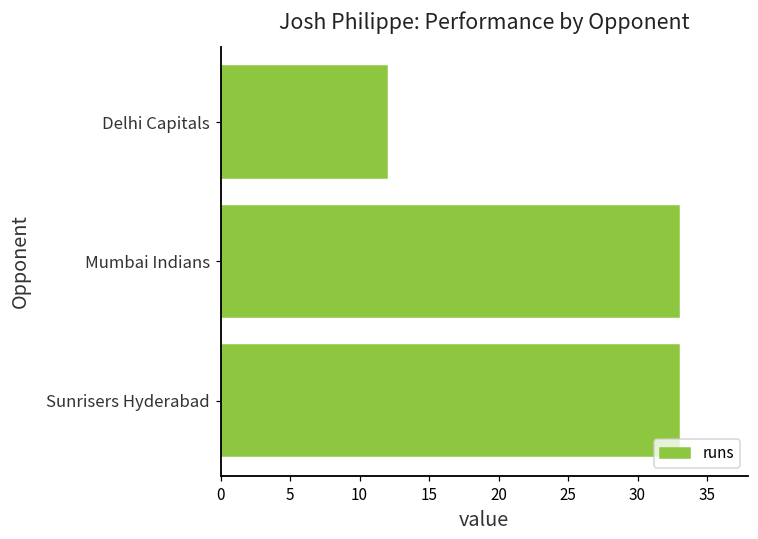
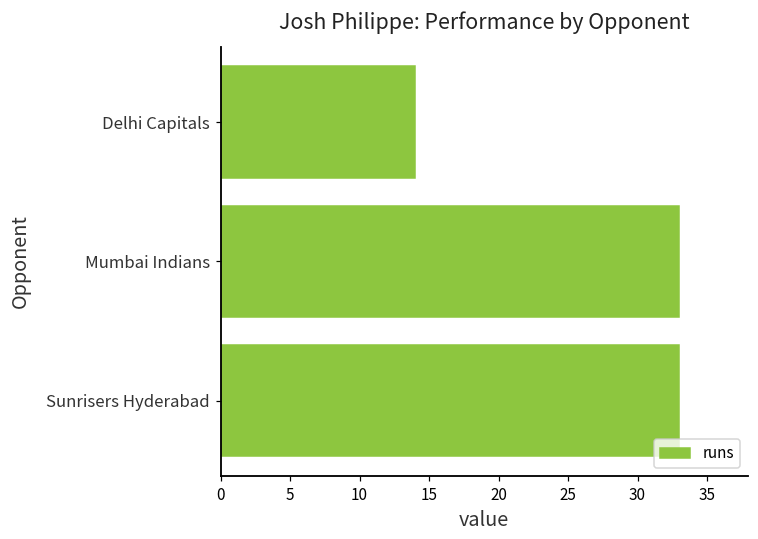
Delhi Capitals: 12 -> 14
